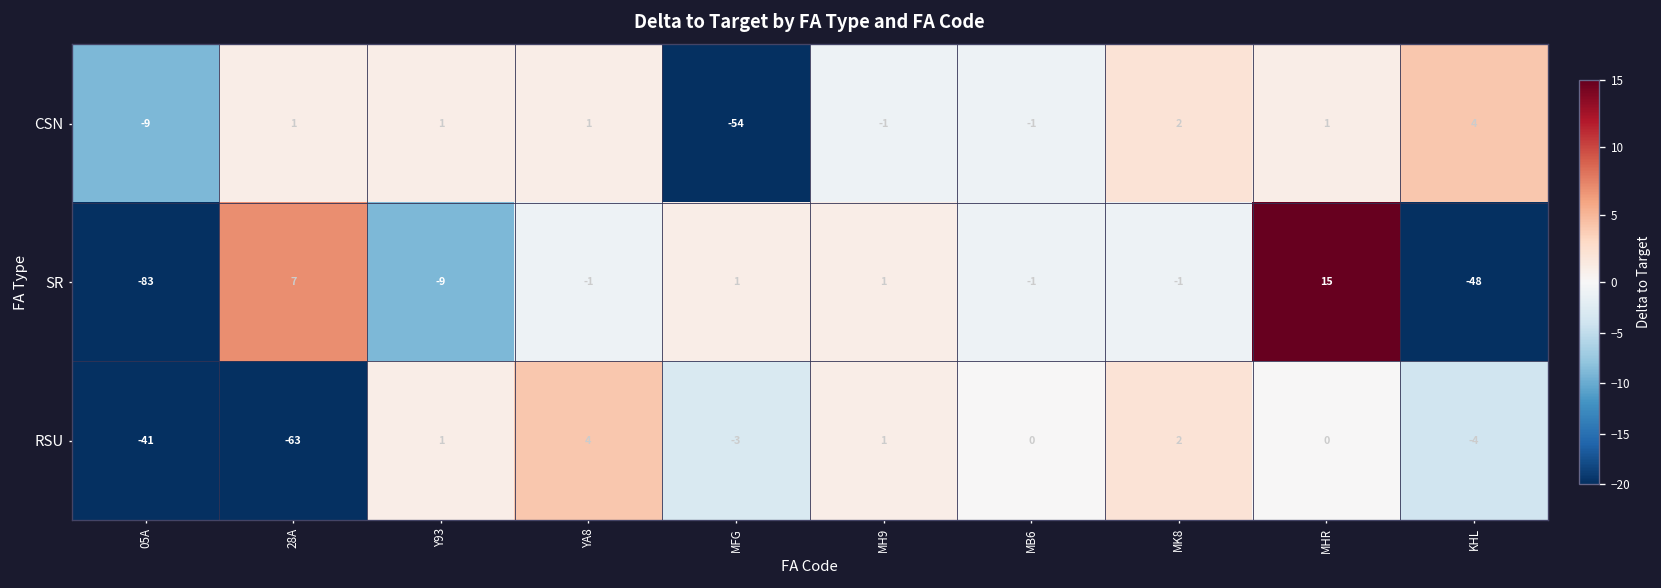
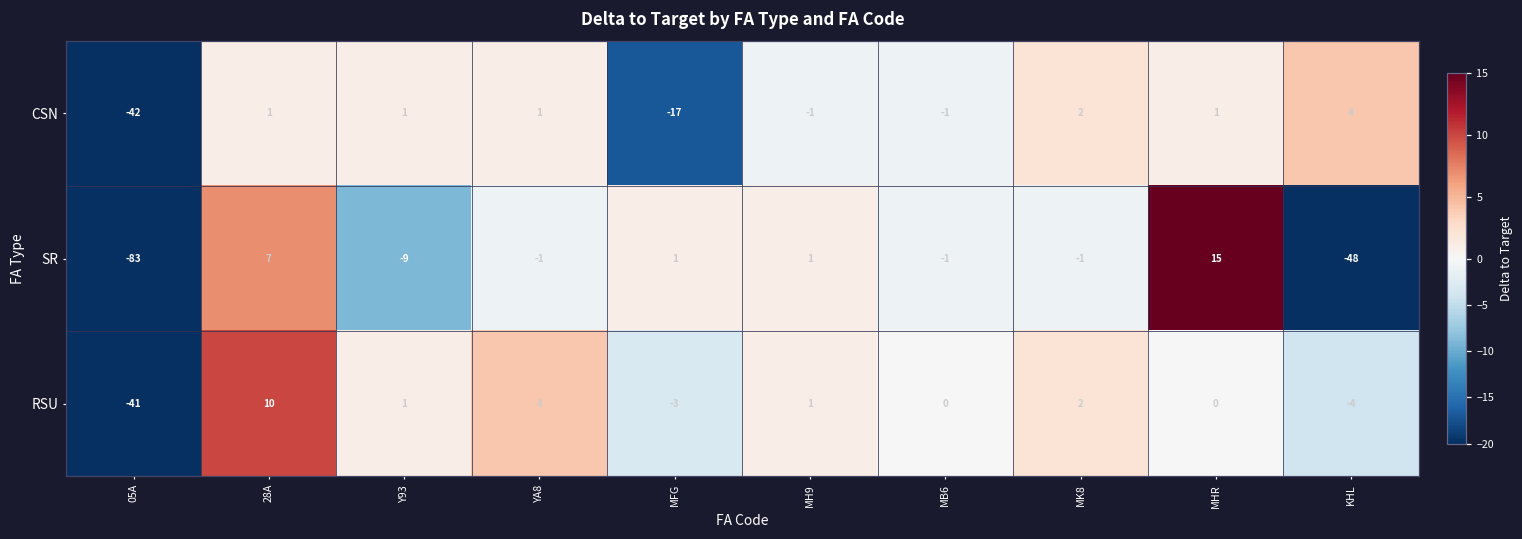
CSN, 05A: -9 -> -42
CSN, MFG: -54 -> -17
RSU, 28A: -63 -> 10
